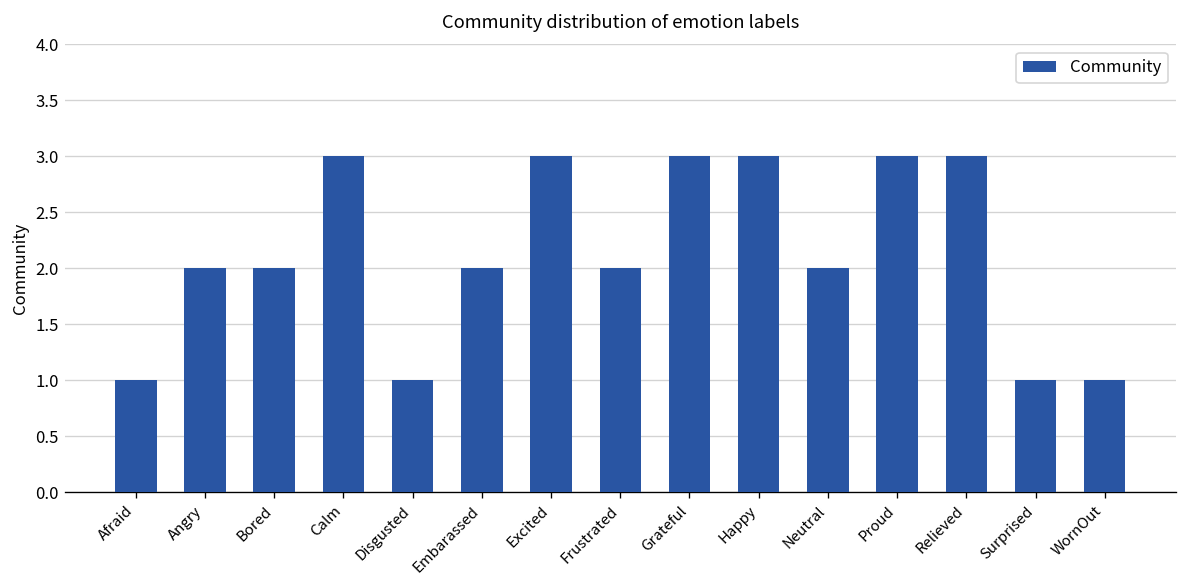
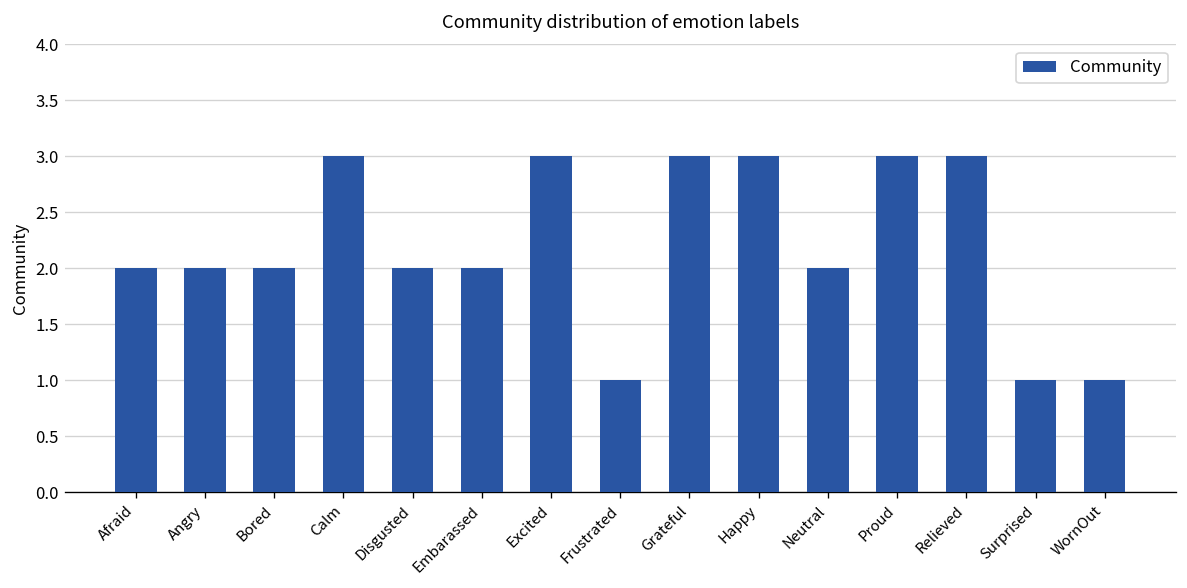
Afraid: 1 -> 2
Disgusted: 1 -> 2
Frustrated: 2 -> 1
